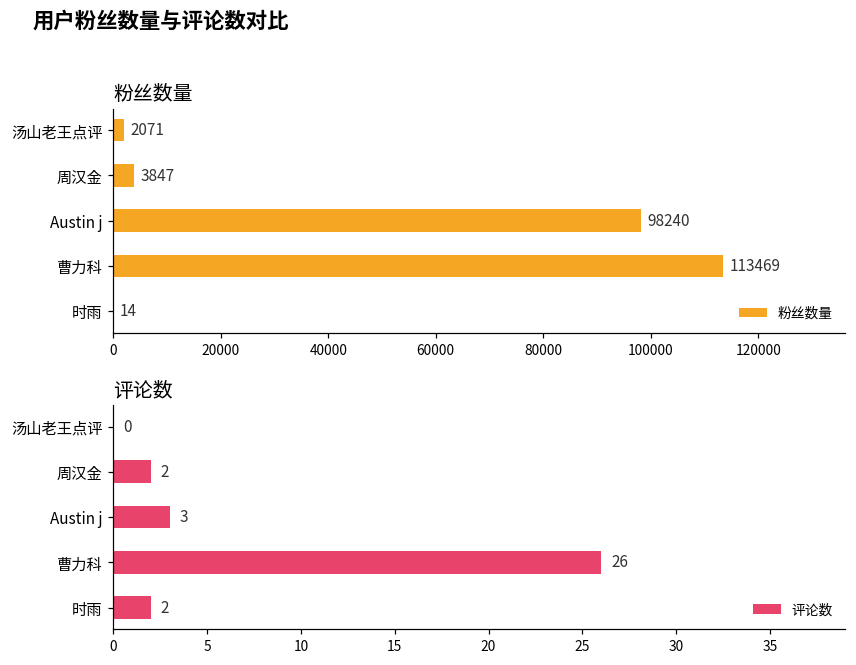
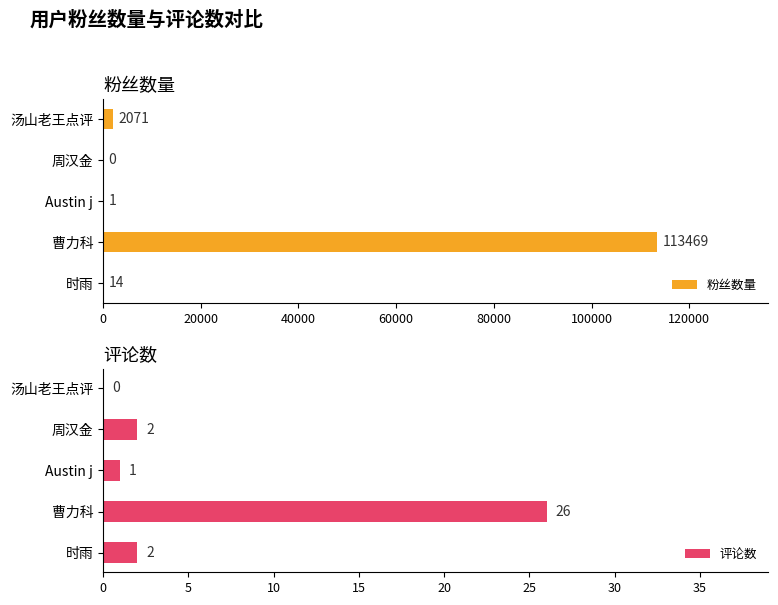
粉丝数量, 周汉金: 3847 -> 0
粉丝数量, Austin j: 98240 -> 1
评论数, Austin j: 3 -> 1
